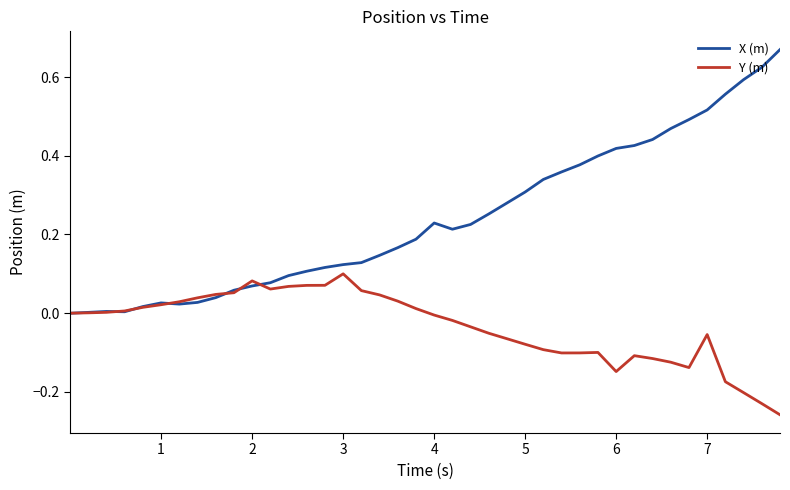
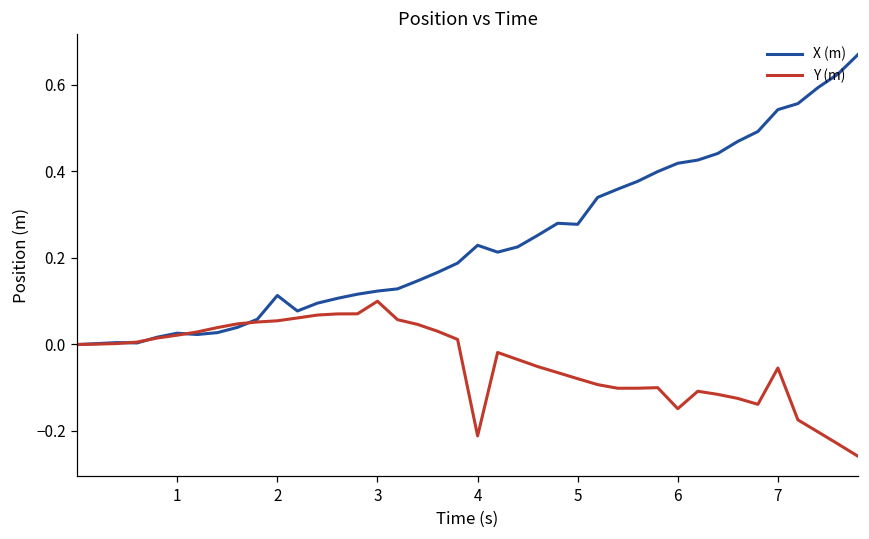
X (m), 2: 0.07 -> 0.11
Y (m), 2: 0.08 -> 0.05
Y (m), 4: -0.01 -> -0.21
X (m), 5: 0.31 -> 0.28
X (m), 7: 0.52 -> 0.54
